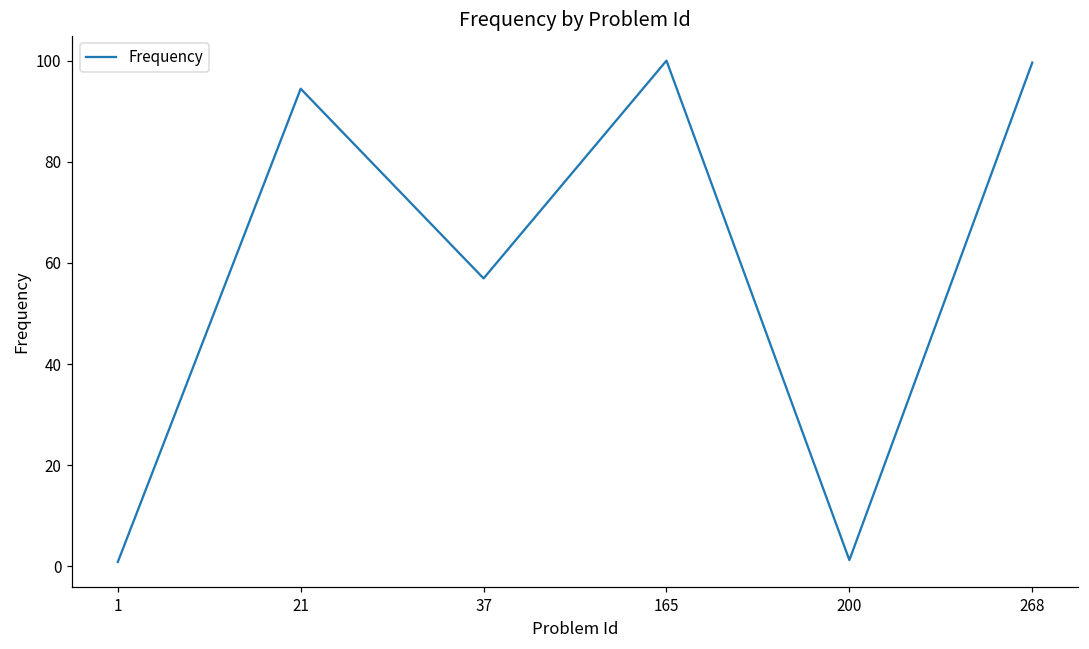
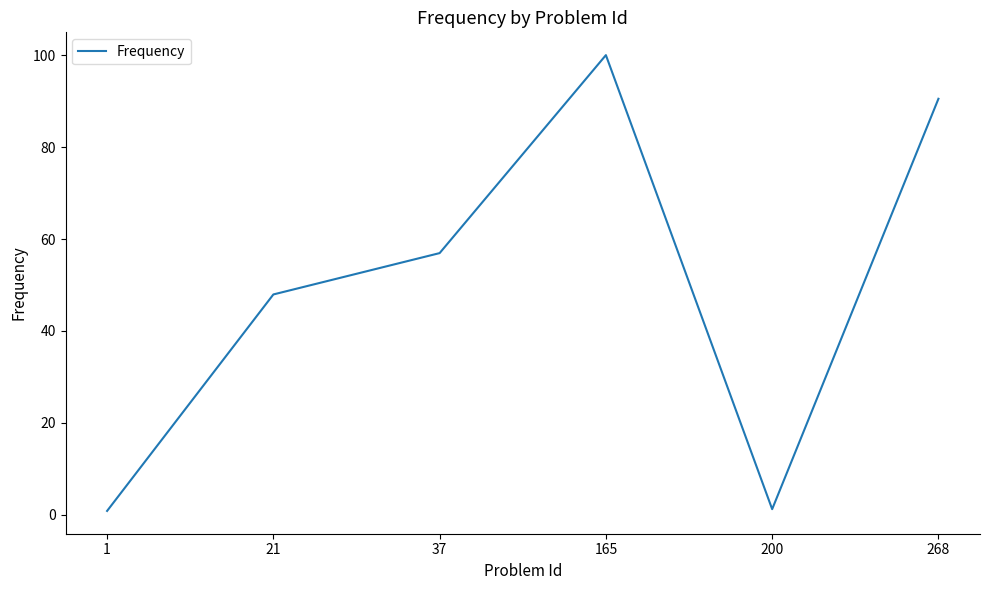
21: 94 -> 48
268: 100 -> 91
